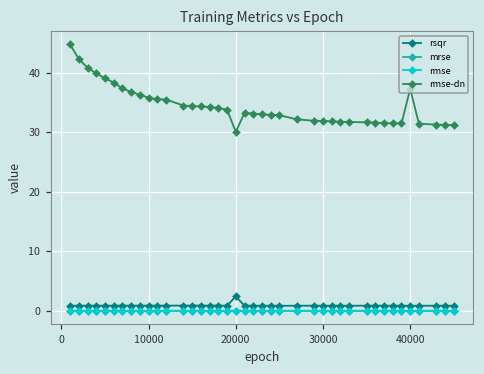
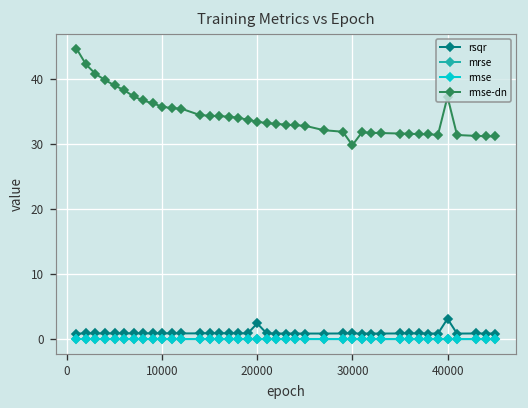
rmse-dn, 20000: 30 -> 33
rmse-dn, 30000: 32 -> 30
rsqr, 40000: 1 -> 3
